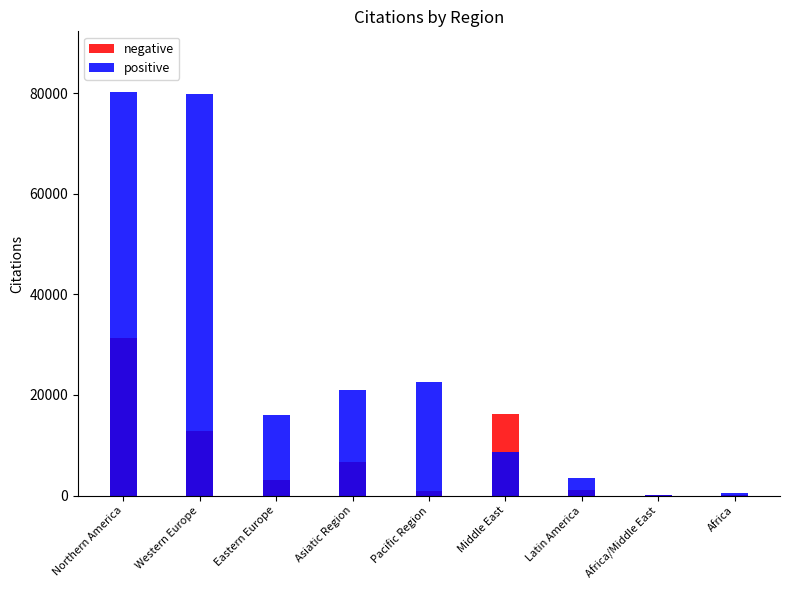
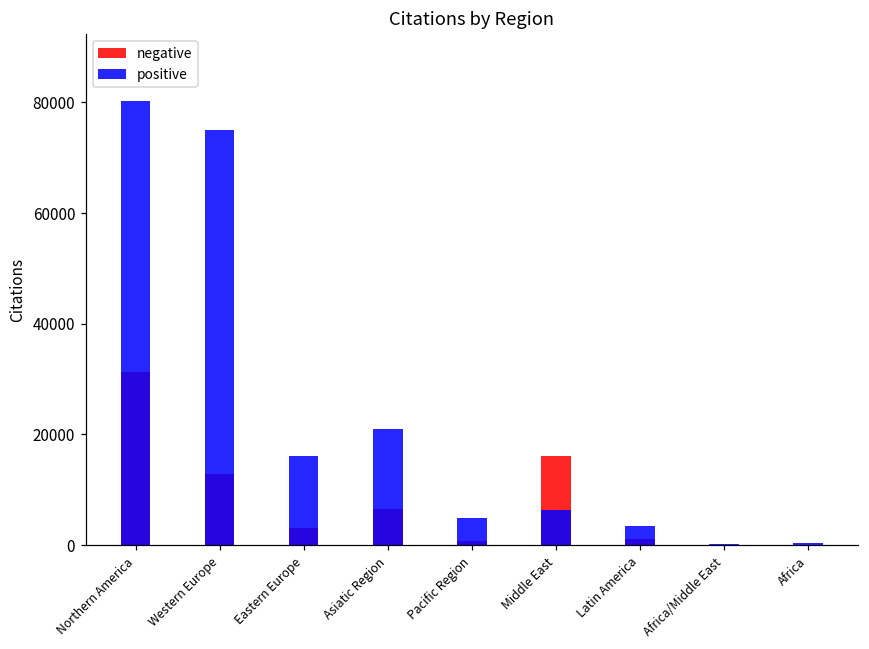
positive, Western Europe: 80000 -> 75000
positive, Pacific Region: 23000 -> 5000
positive, Middle East: 9000 -> 6000
